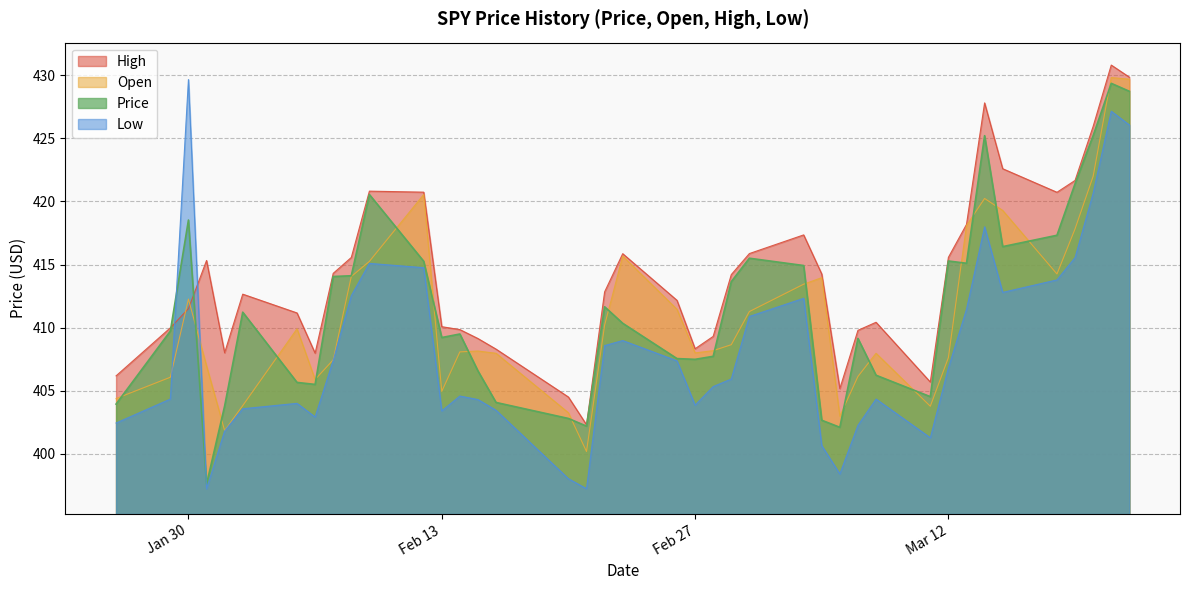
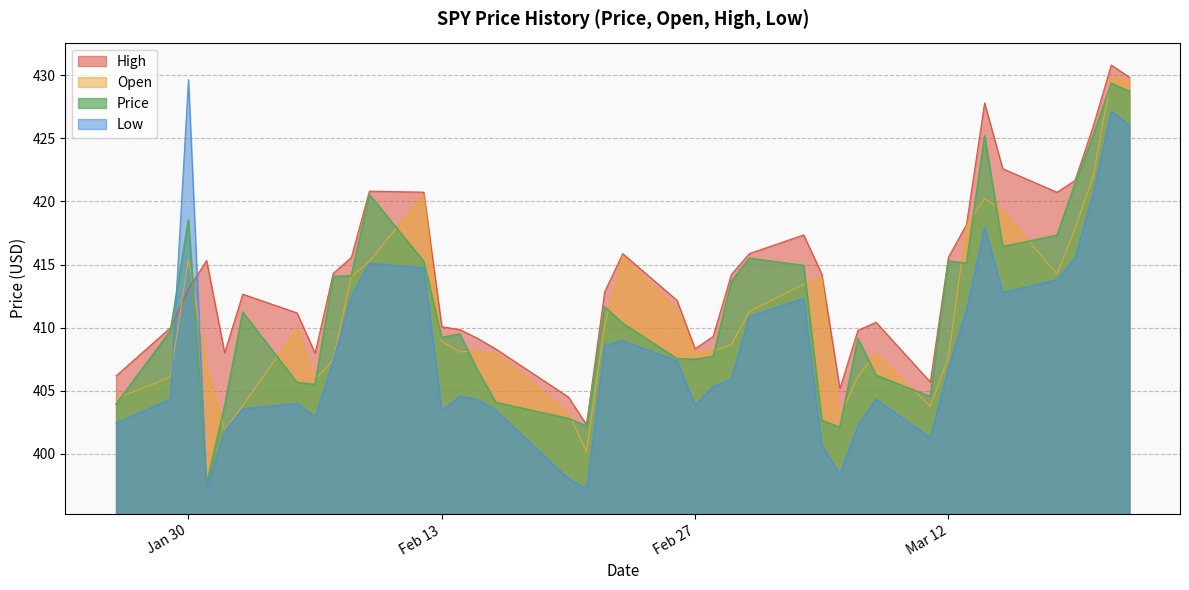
High, Jan 30: 411.5 -> 413.1
Open, Jan 30: 412.3 -> 415.4
Open, Feb 13: 404.9 -> 408.9
